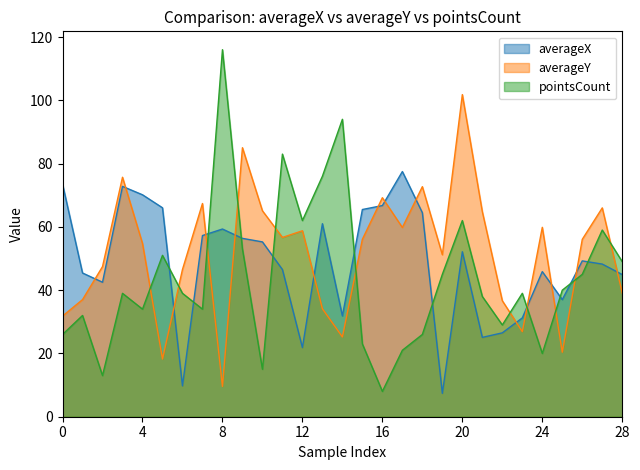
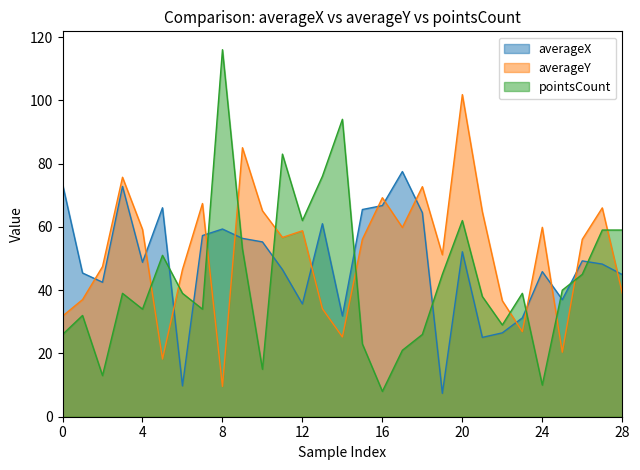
averageX, 4: 70 -> 49
averageY, 4: 55 -> 59
averageX, 12: 22 -> 36
pointsCount, 24: 20 -> 10
pointsCount, 28: 49 -> 59
